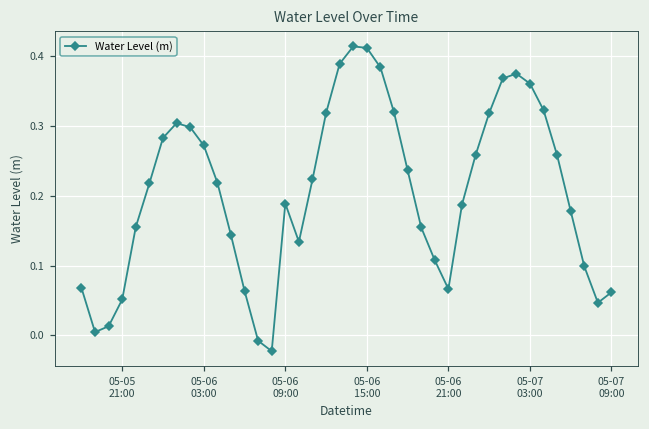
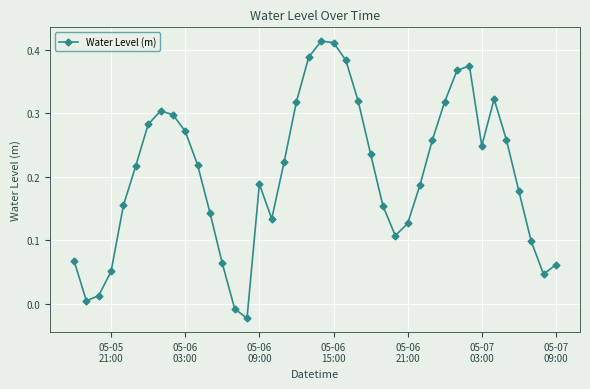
05-06 21:00: 0.07 -> 0.13
05-07 03:00: 0.36 -> 0.25
